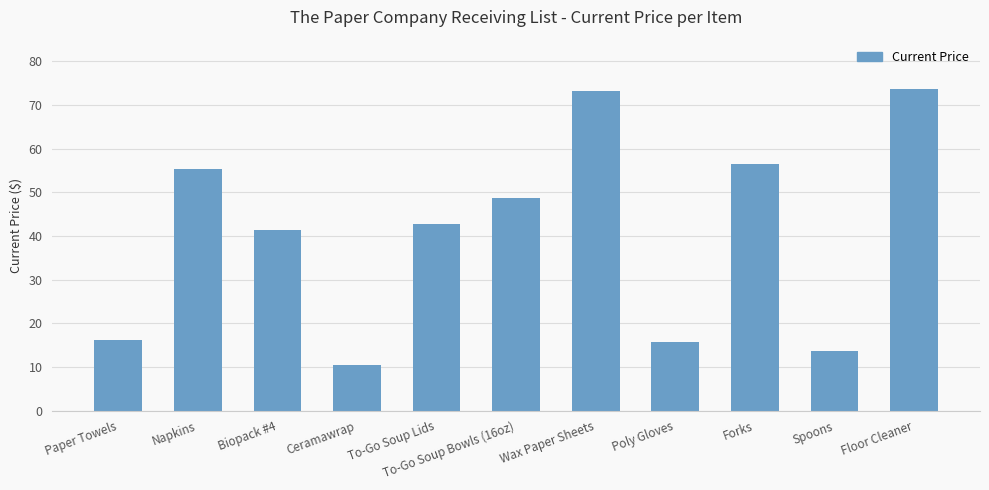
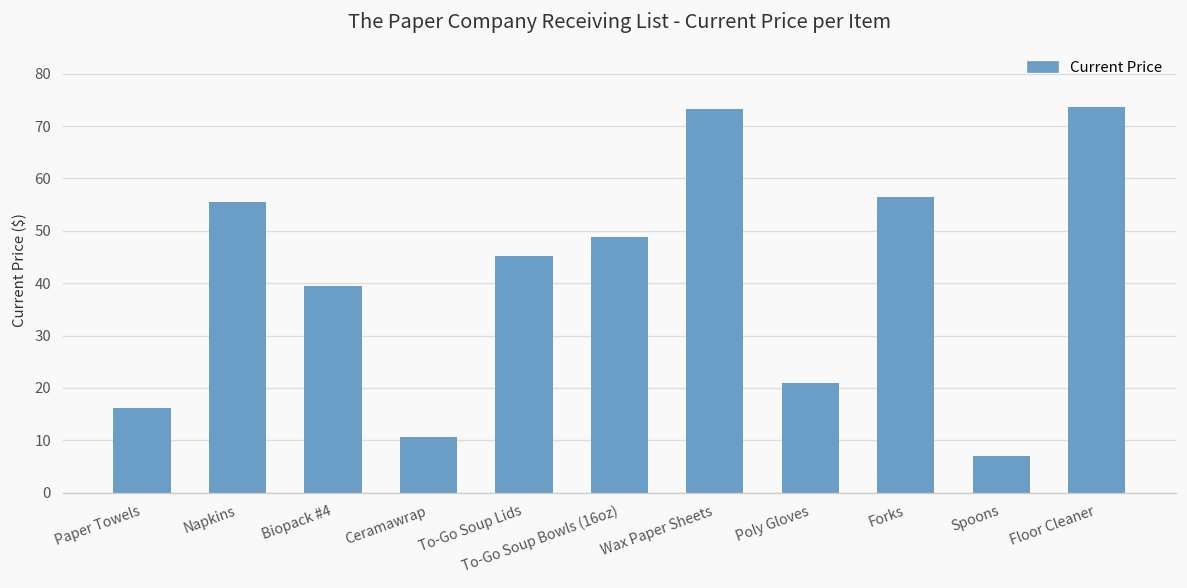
Biopack #4: 41 -> 40
To-Go Soup Lids: 43 -> 45
Poly Gloves: 16 -> 21
Spoons: 14 -> 7
